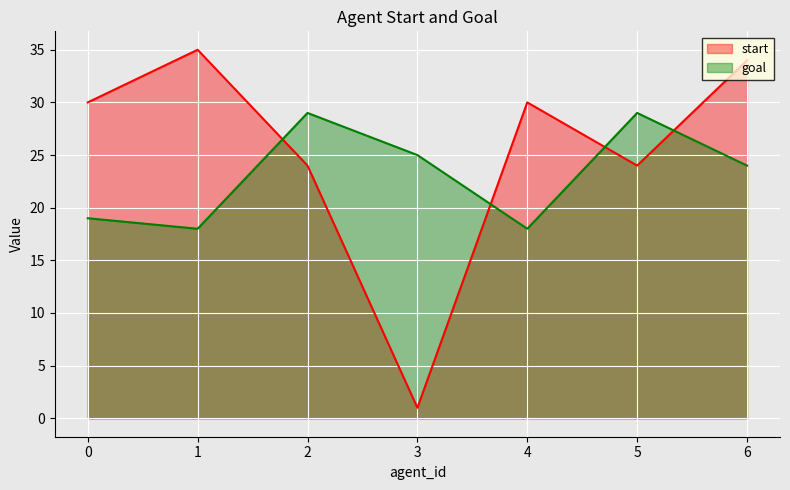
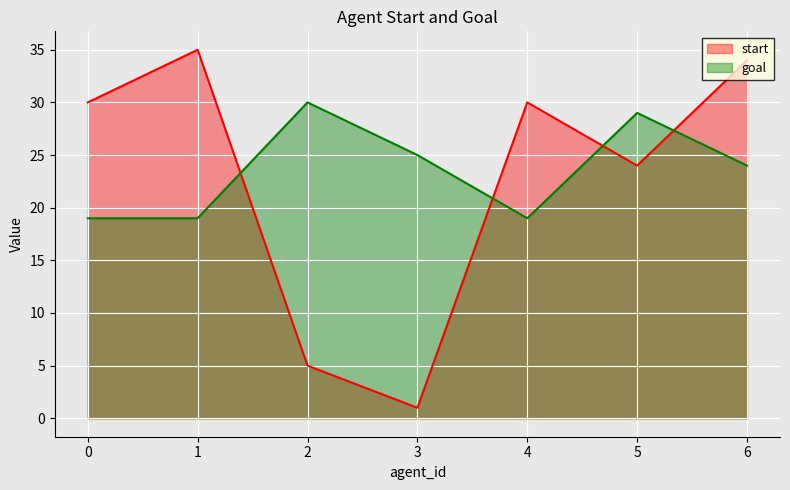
goal, 1: 18 -> 19
start, 2: 24 -> 5
goal, 2: 29 -> 30
goal, 4: 18 -> 19
